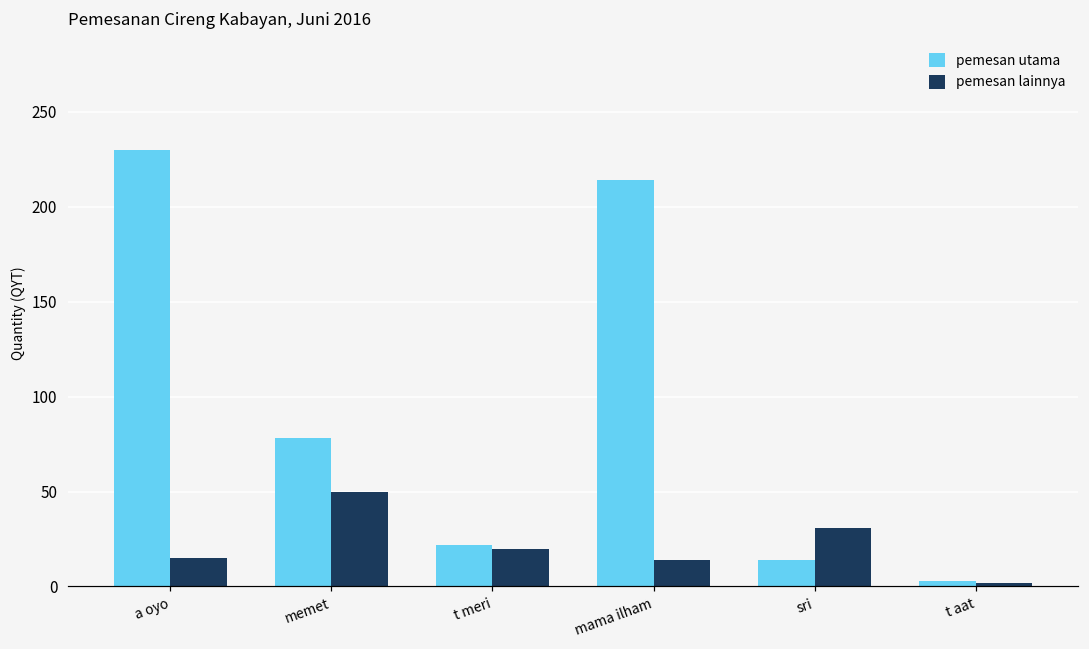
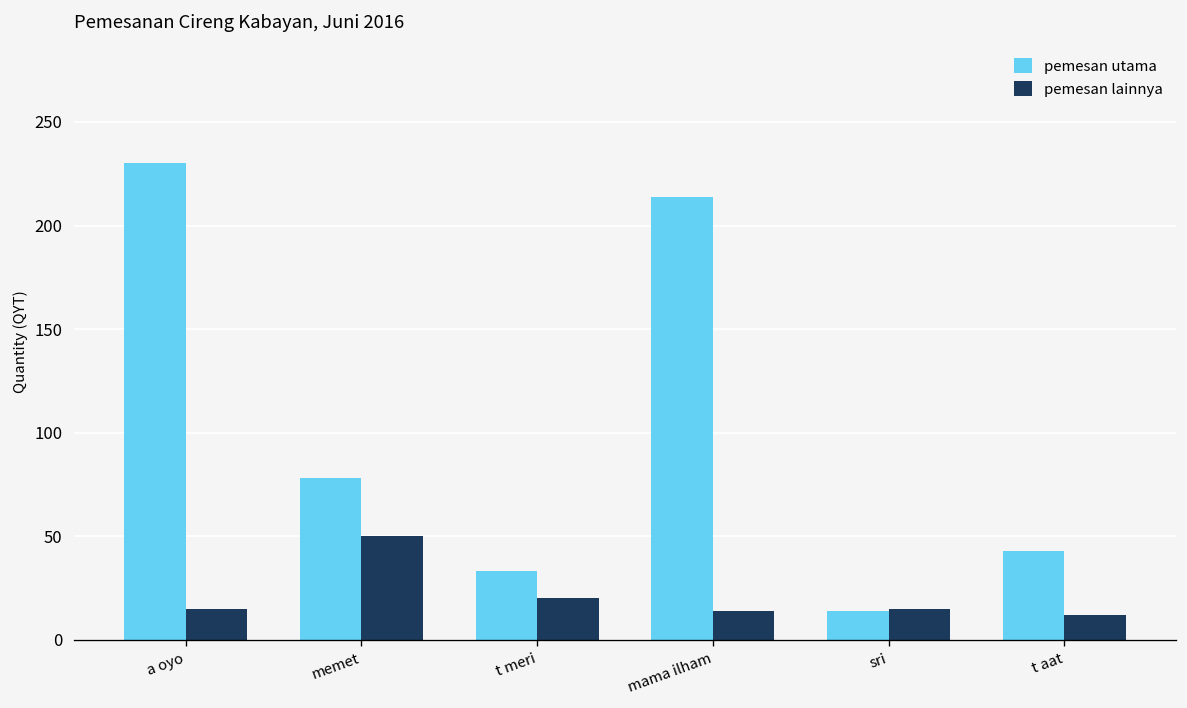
pemesan utama, t meri: 22 -> 33
pemesan lainnya, sri: 31 -> 15
pemesan utama, t aat: 3 -> 43
pemesan lainnya, t aat: 2 -> 12
